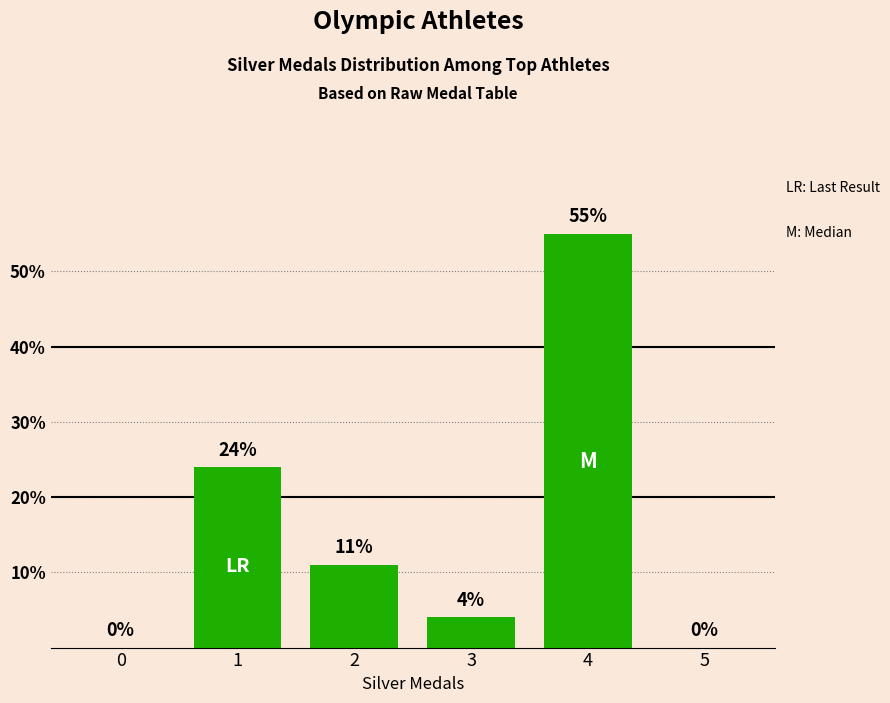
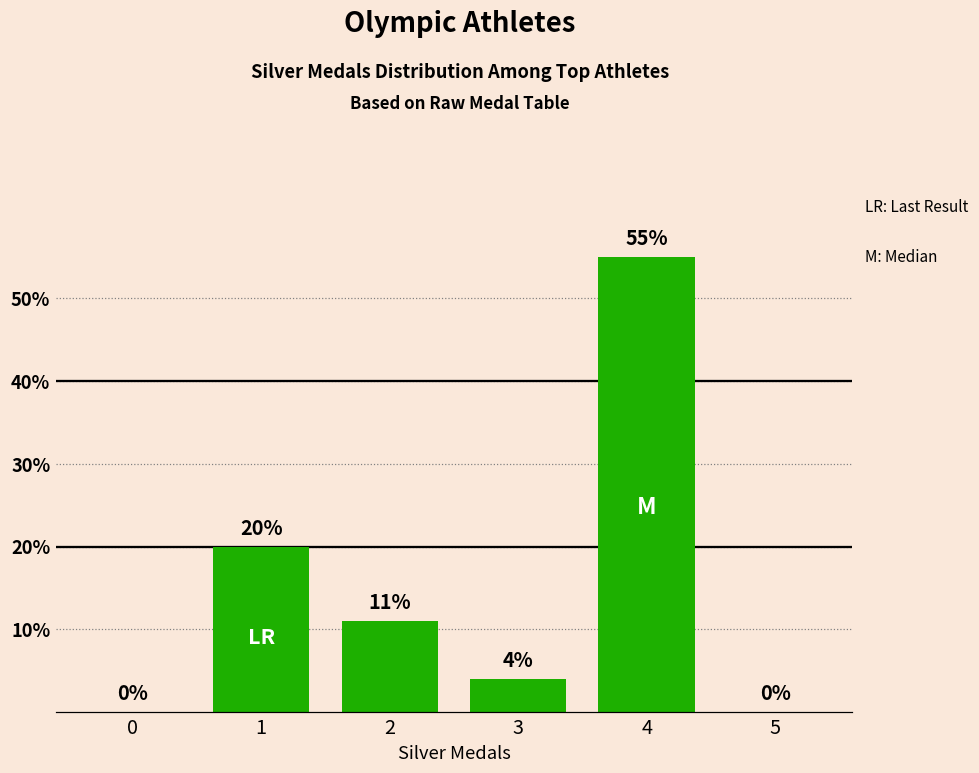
1: 24% -> 20%
